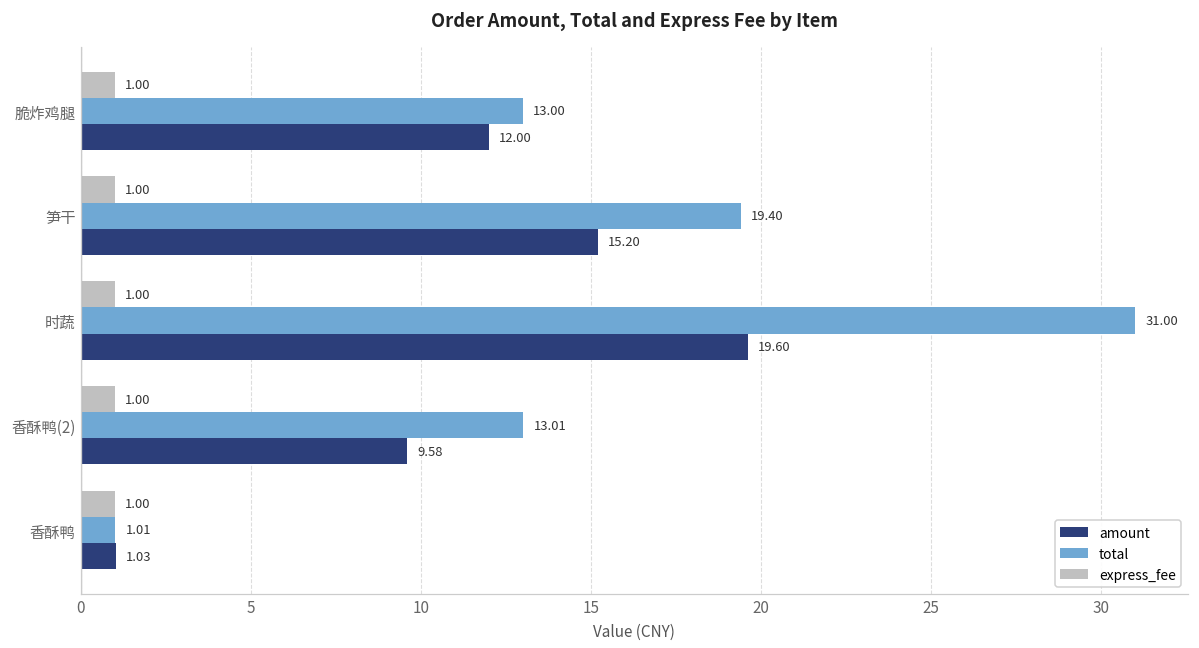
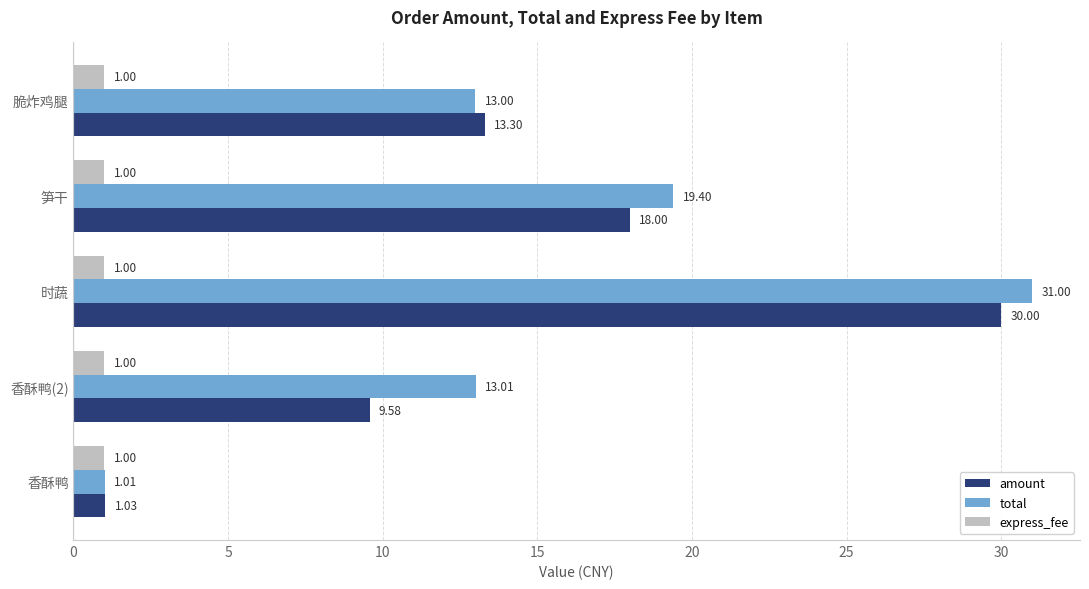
amount, 脆炸鸡腿: 12.00 -> 13.30
amount, 笋干: 15.20 -> 18.00
amount, 时蔬: 19.60 -> 30.00
